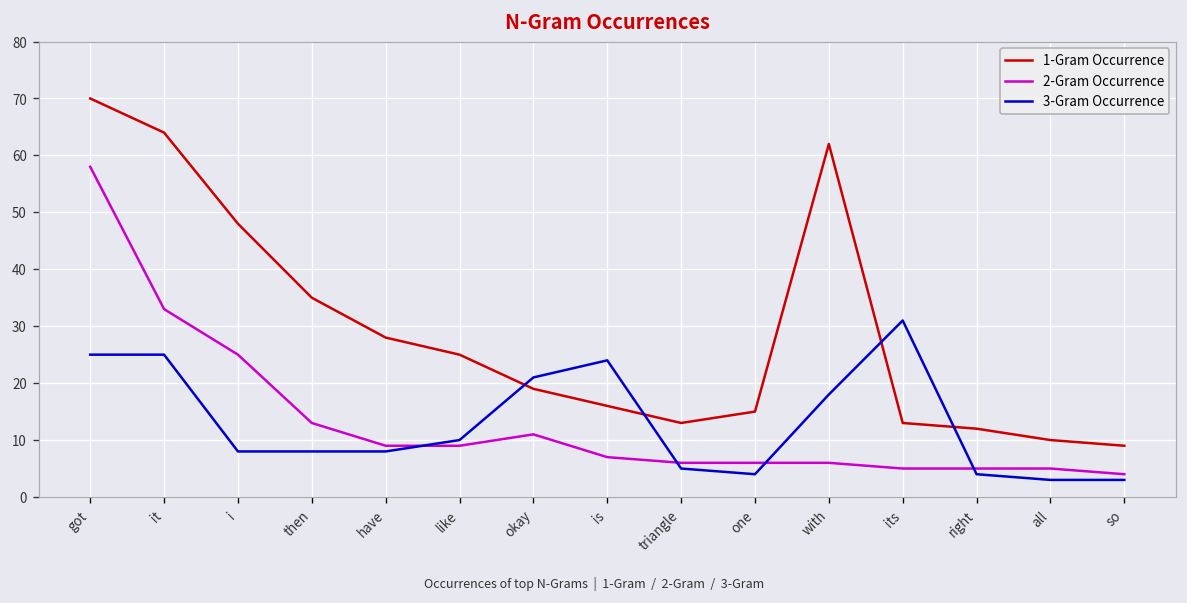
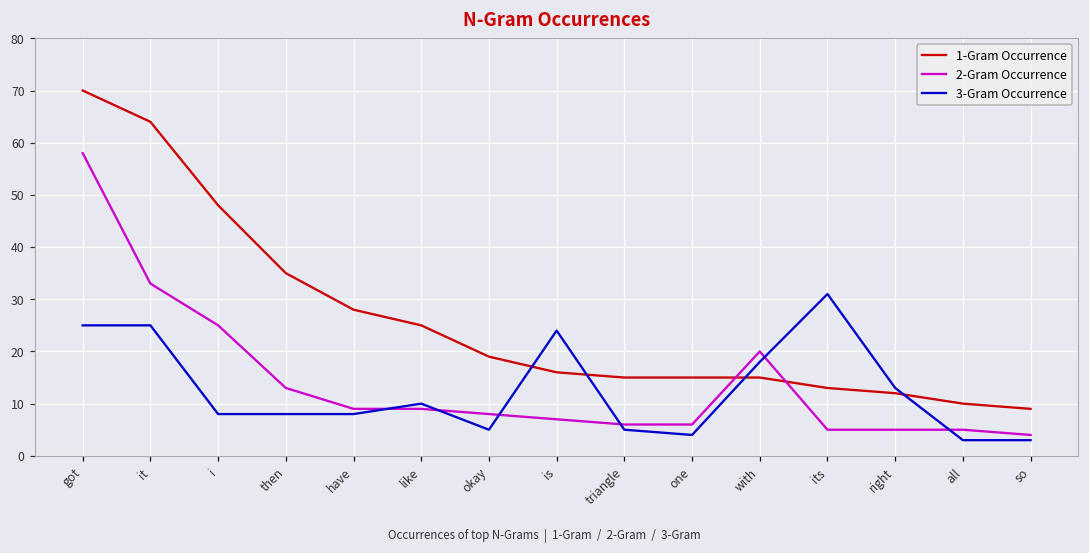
2-Gram Occurrence, okay: 11 -> 8
3-Gram Occurrence, okay: 21 -> 5
1-Gram Occurrence, triangle: 13 -> 15
1-Gram Occurrence, with: 62 -> 15
2-Gram Occurrence, with: 6 -> 20
3-Gram Occurrence, right: 4 -> 13
